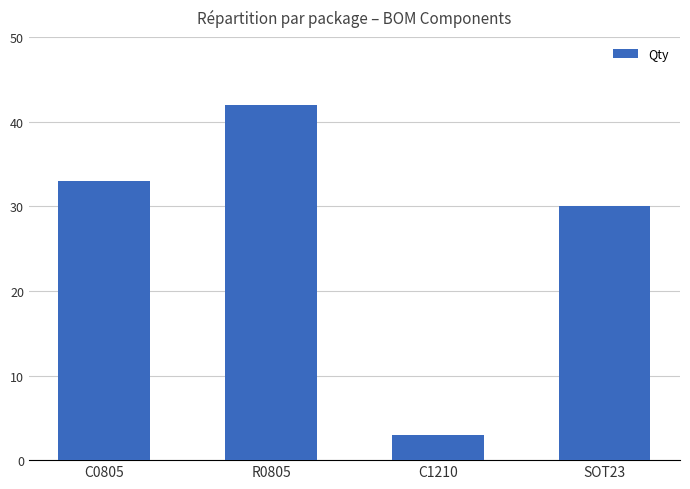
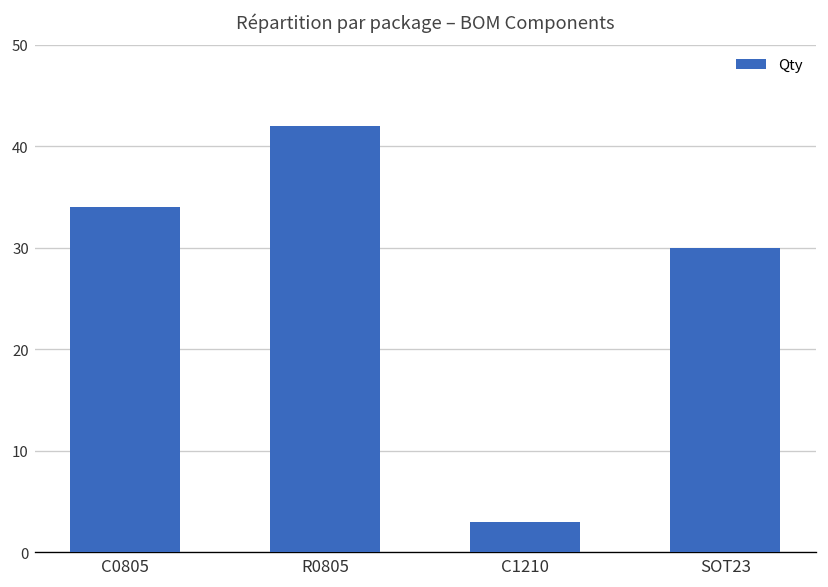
C0805: 33 -> 34
